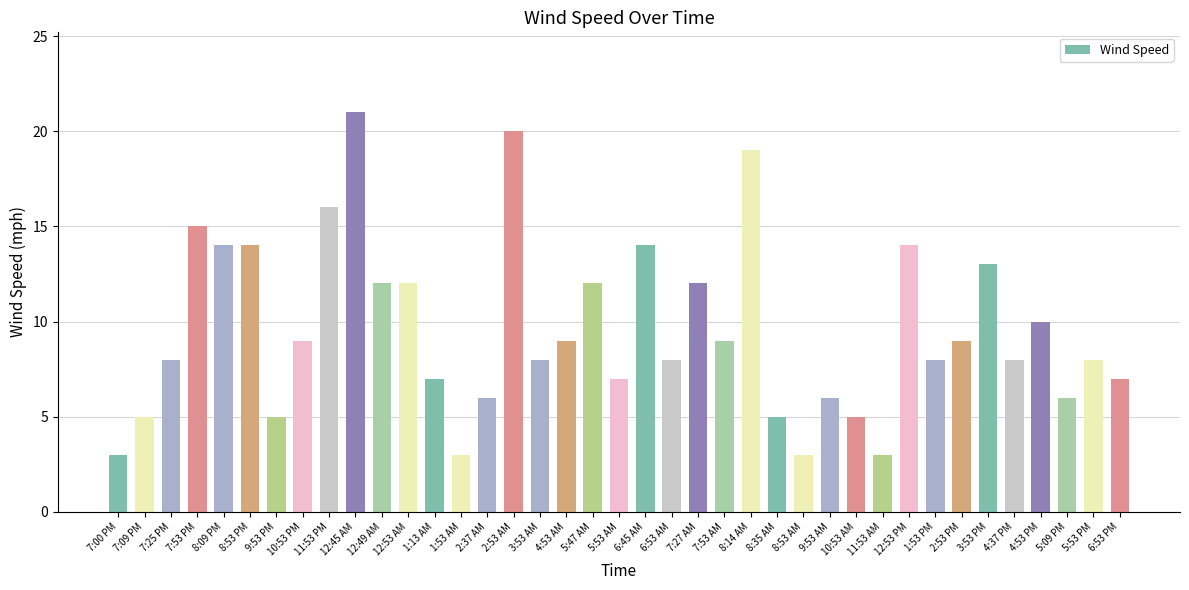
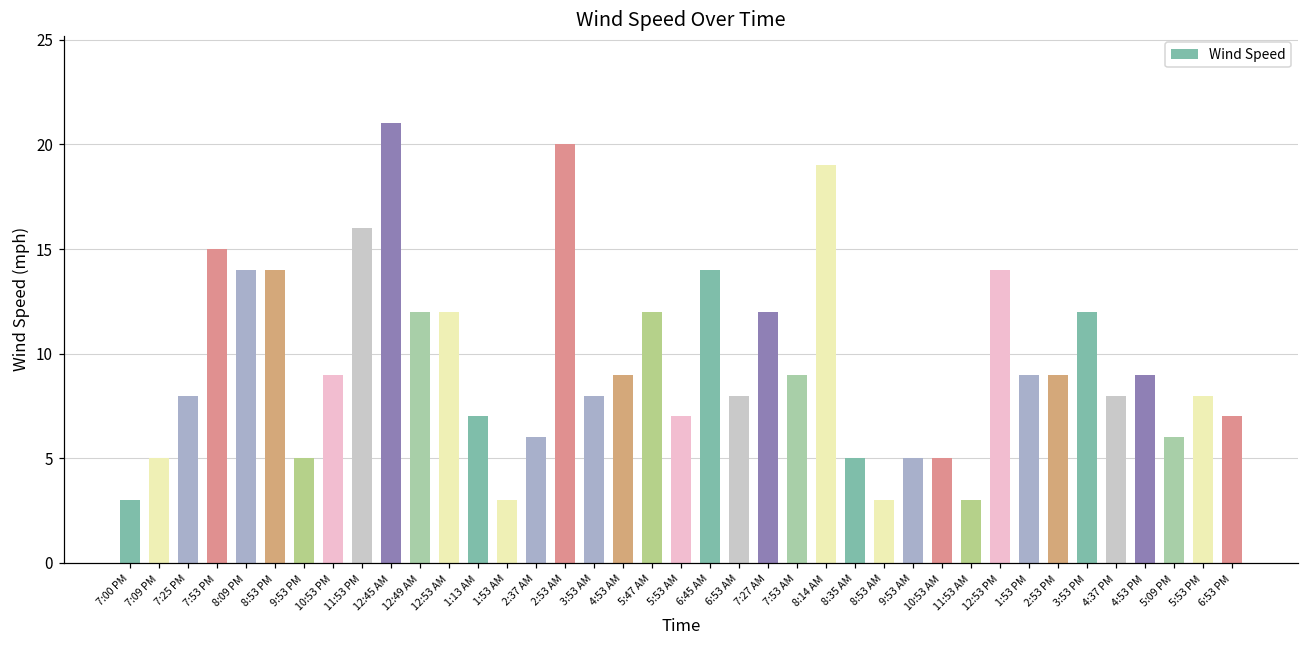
9:53 AM: 6 -> 5
1:53 PM: 8 -> 9
3:53 PM: 13 -> 12
4:53 PM: 10 -> 9
